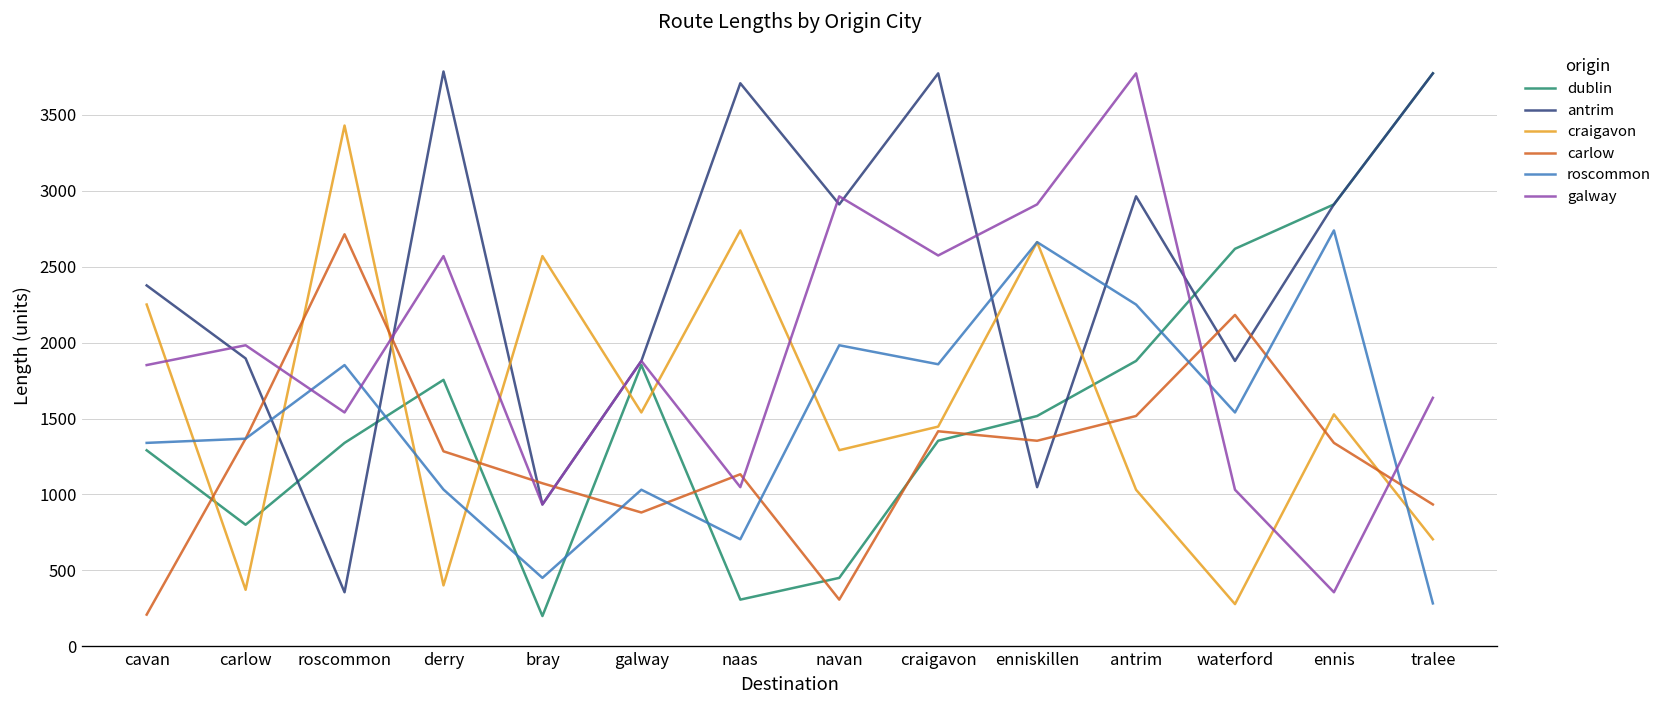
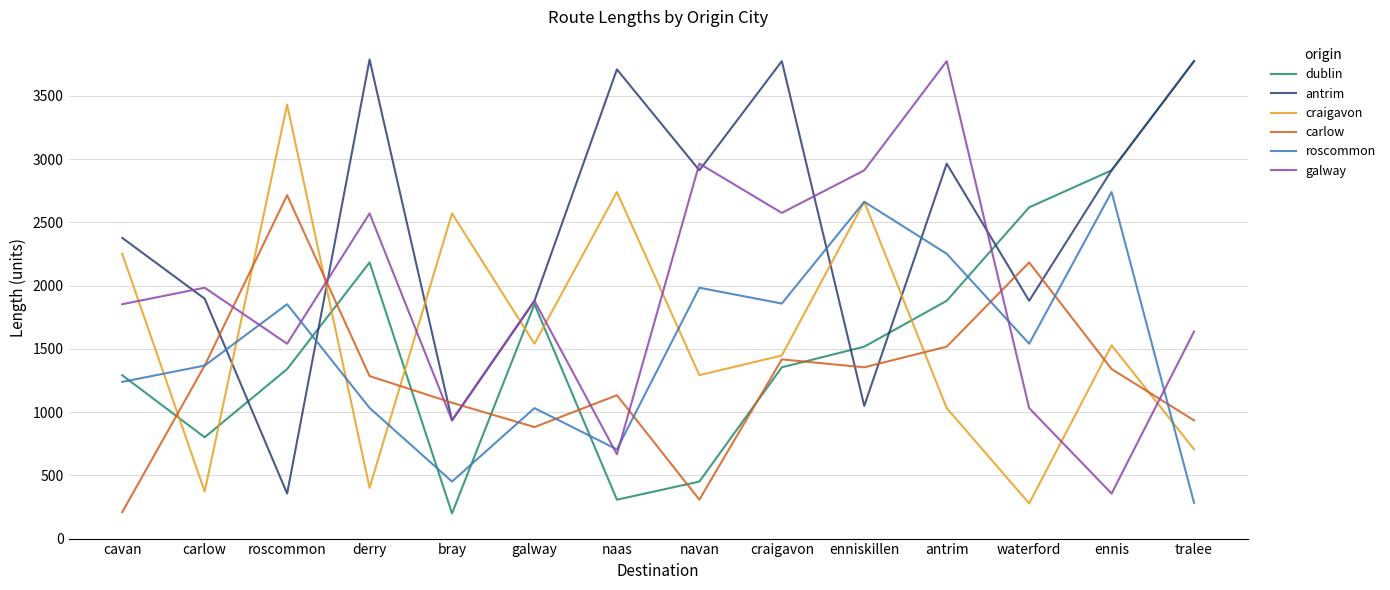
roscommon, cavan: 1340 -> 1240
dublin, derry: 1760 -> 2180
galway, naas: 1050 -> 670
